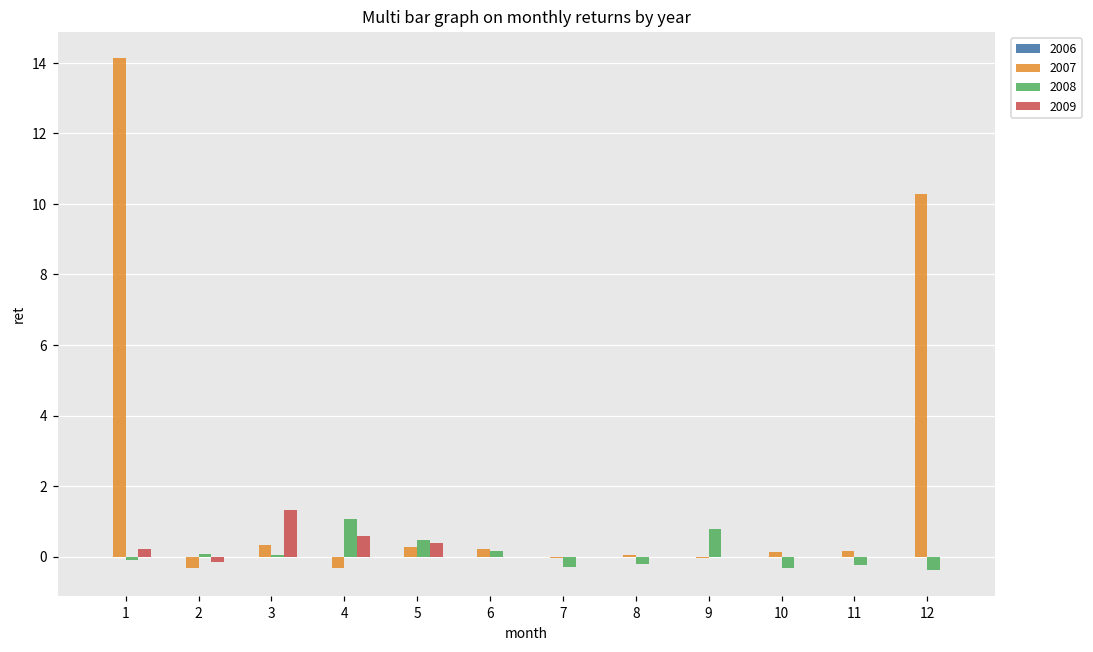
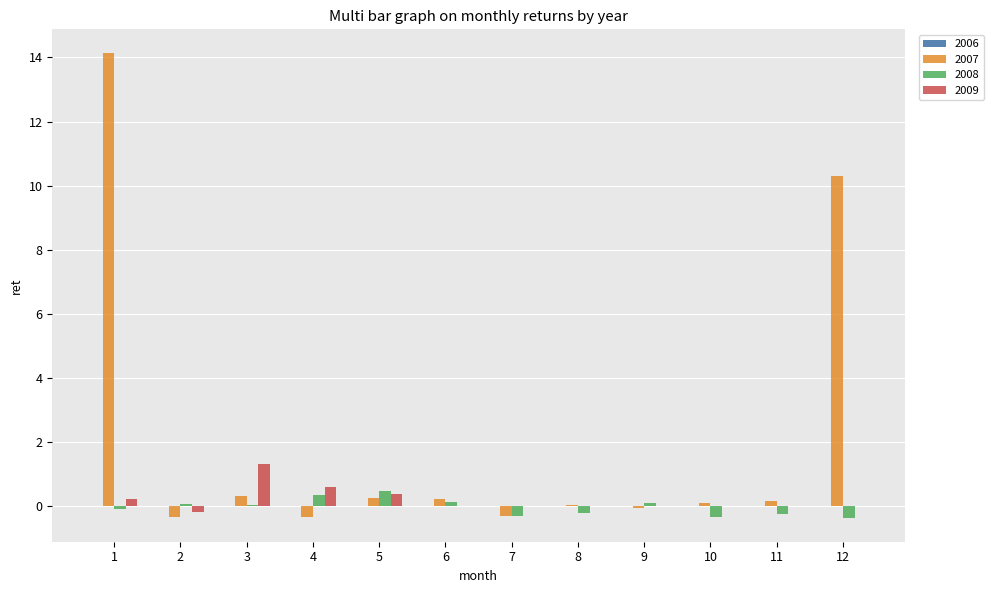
2008, 4: 1.1 -> 0.4
2007, 7: 0.0 -> -0.3
2008, 9: 0.8 -> 0.1
